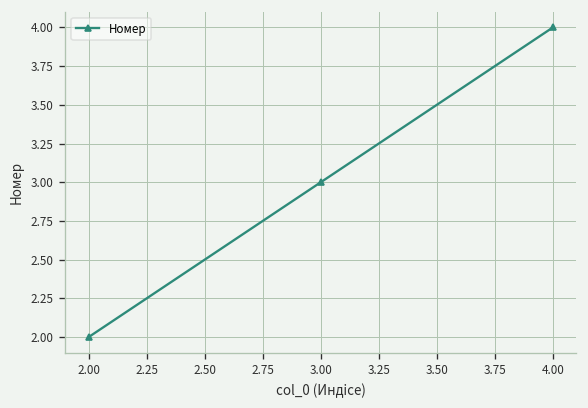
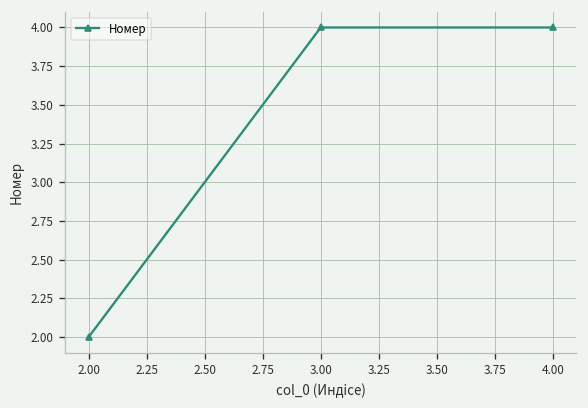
3.00: 3 -> 4
